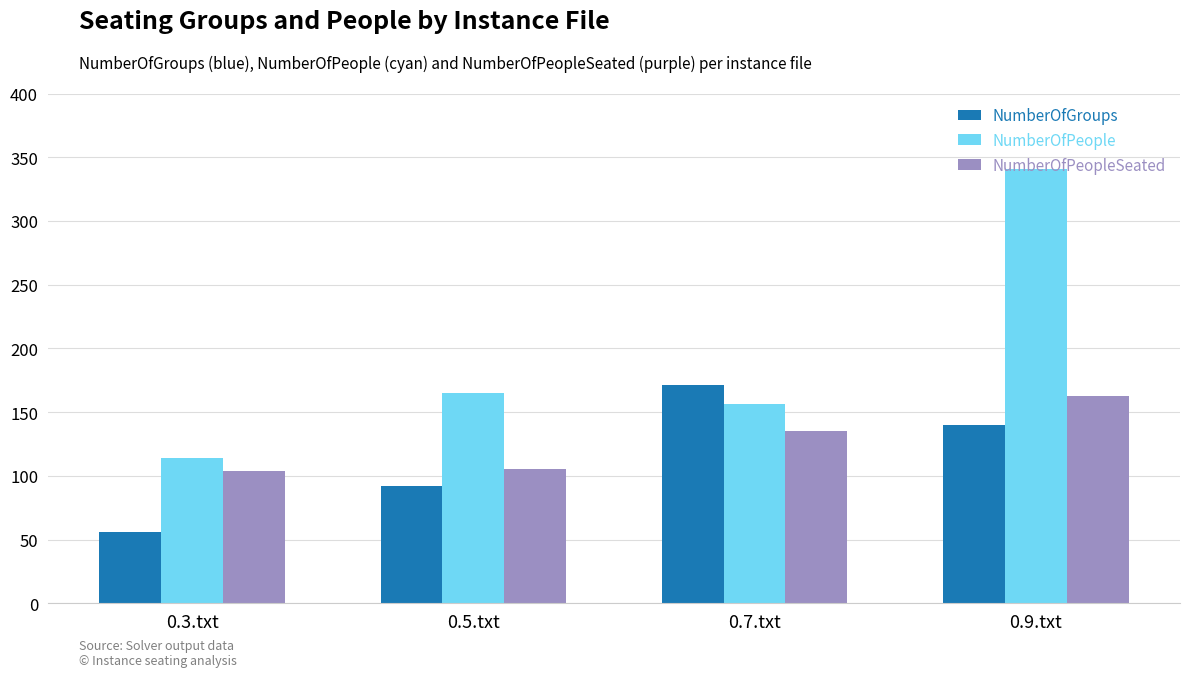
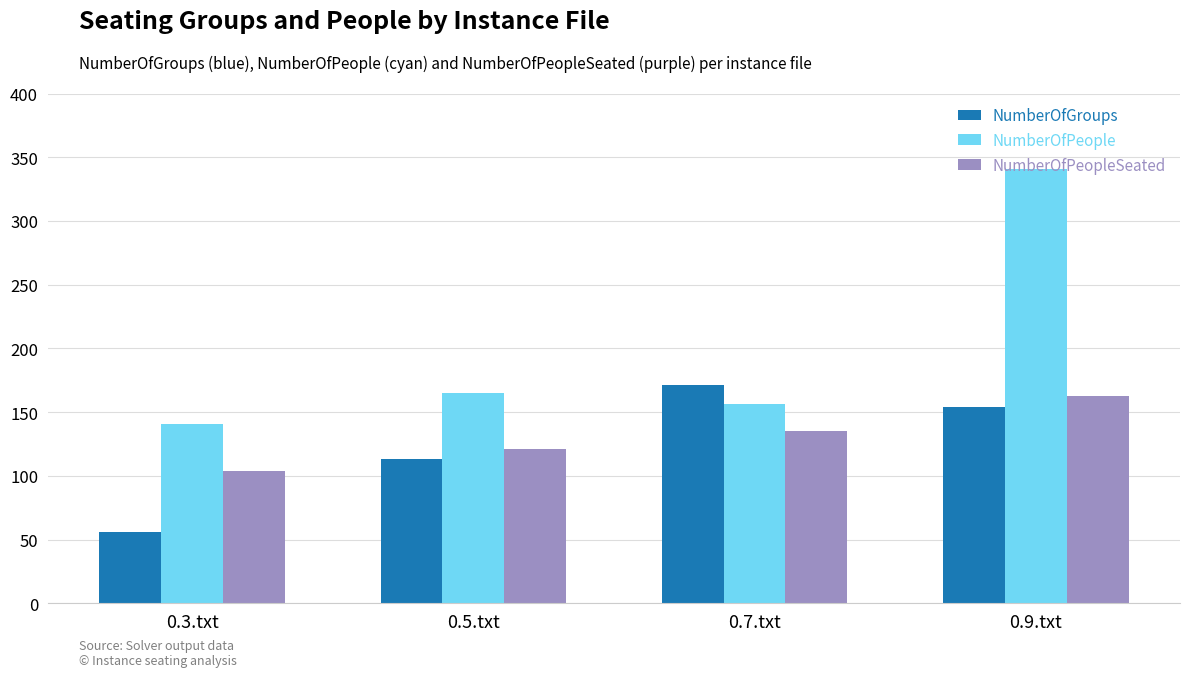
NumberOfPeople, 0.3.txt: 114 -> 141
NumberOfGroups, 0.5.txt: 92 -> 113
NumberOfPeopleSeated, 0.5.txt: 105 -> 121
NumberOfGroups, 0.9.txt: 140 -> 154
